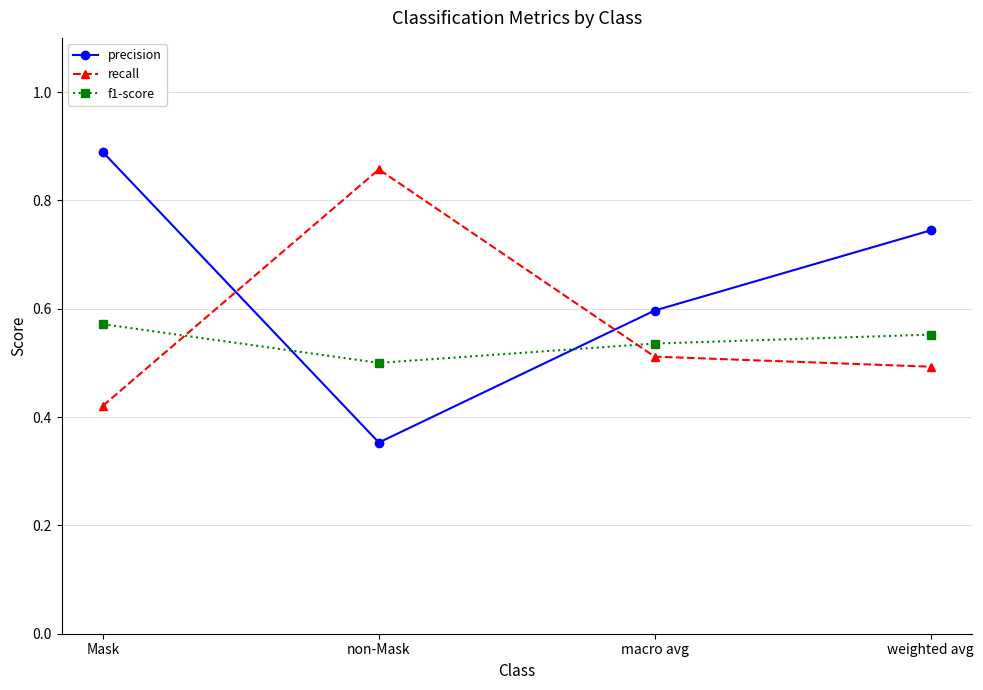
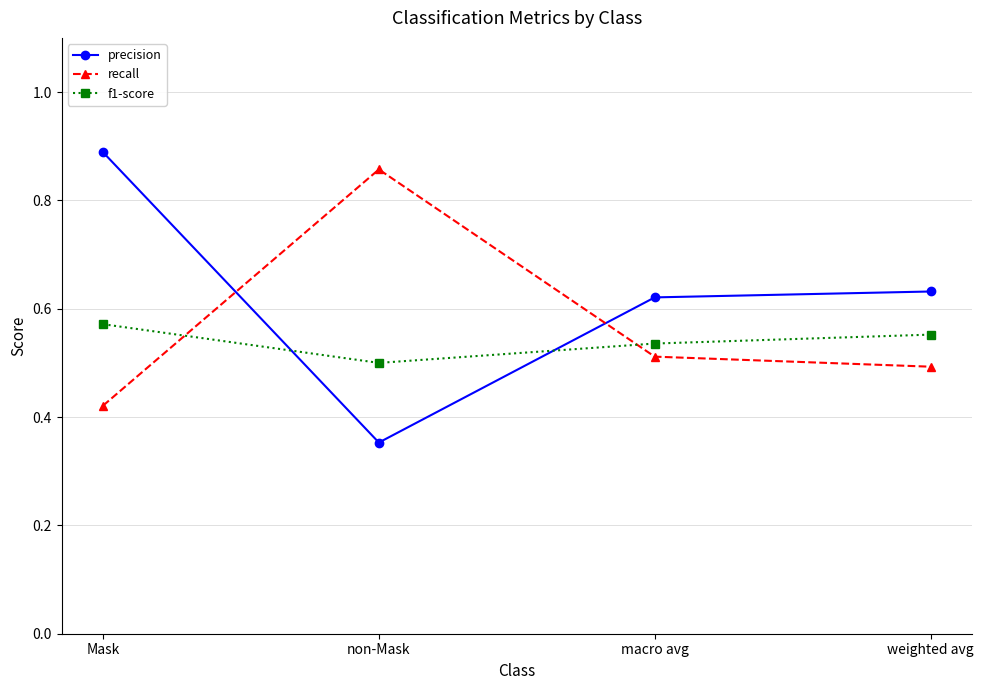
precision, macro avg: 0.60 -> 0.62
precision, weighted avg: 0.74 -> 0.63
